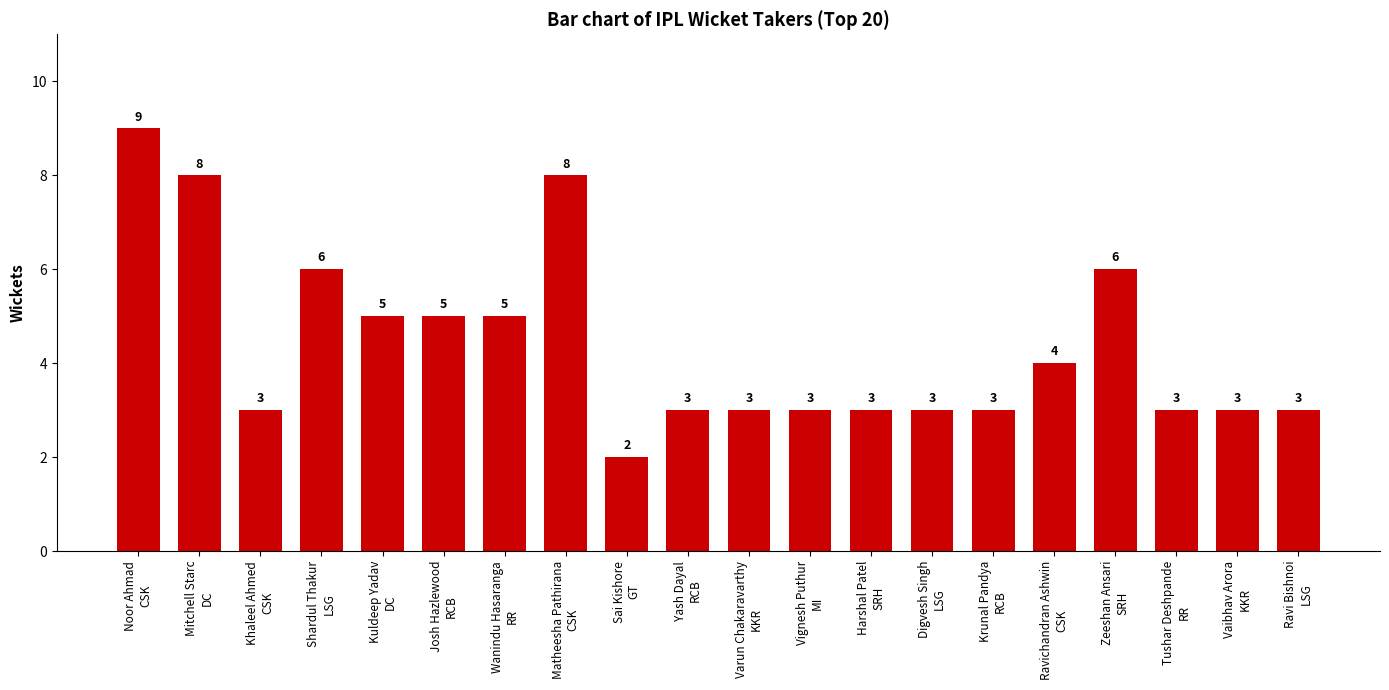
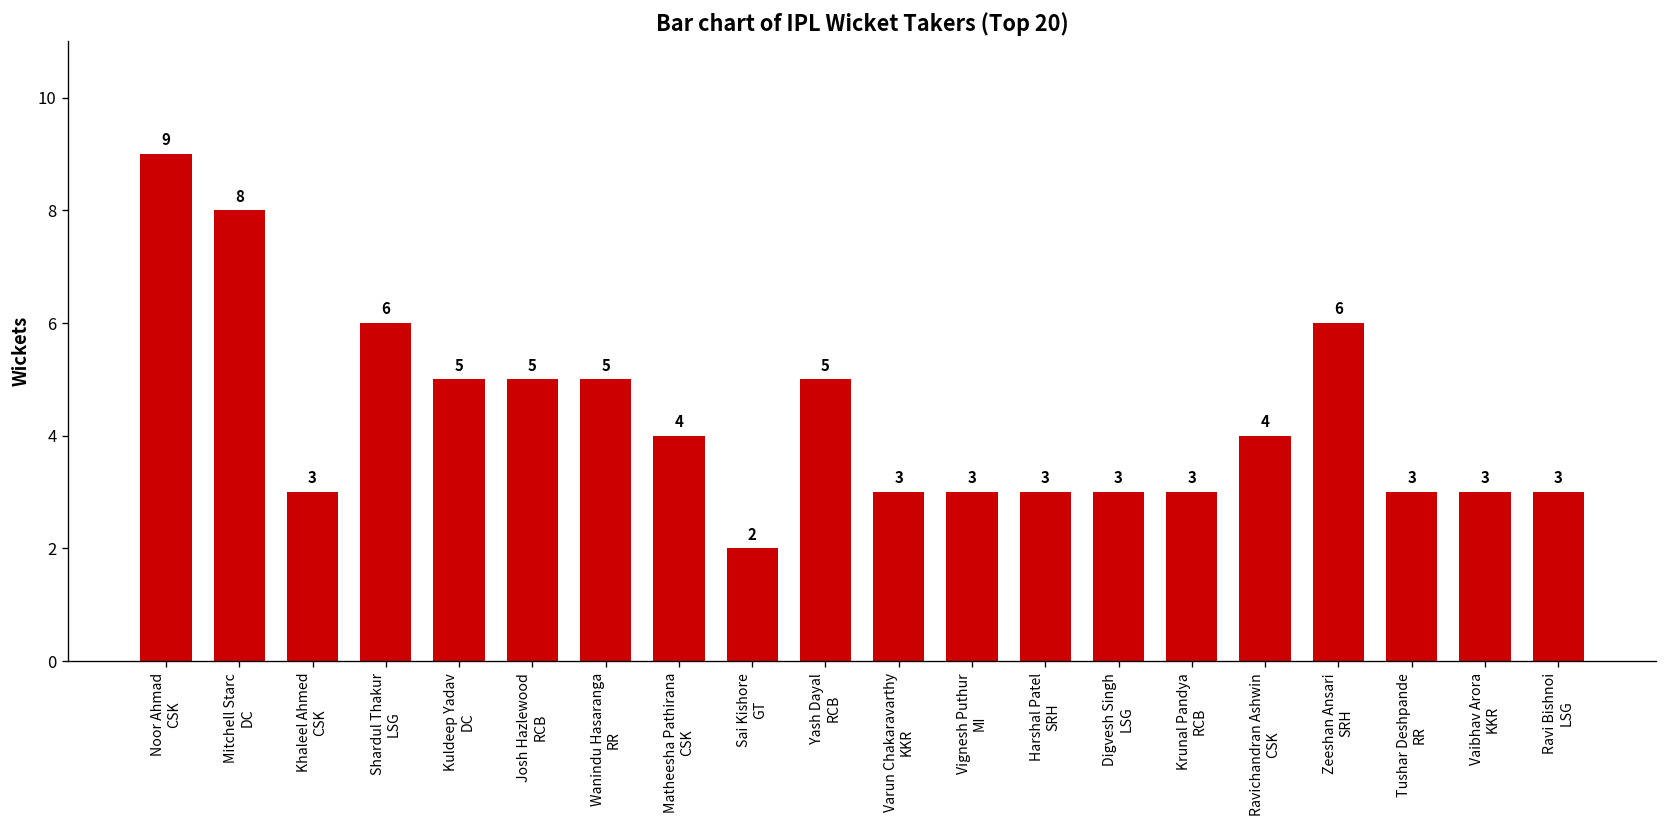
Matheesha Pathirana CSK: 8 -> 4
Yash Dayal RCB: 3 -> 5
